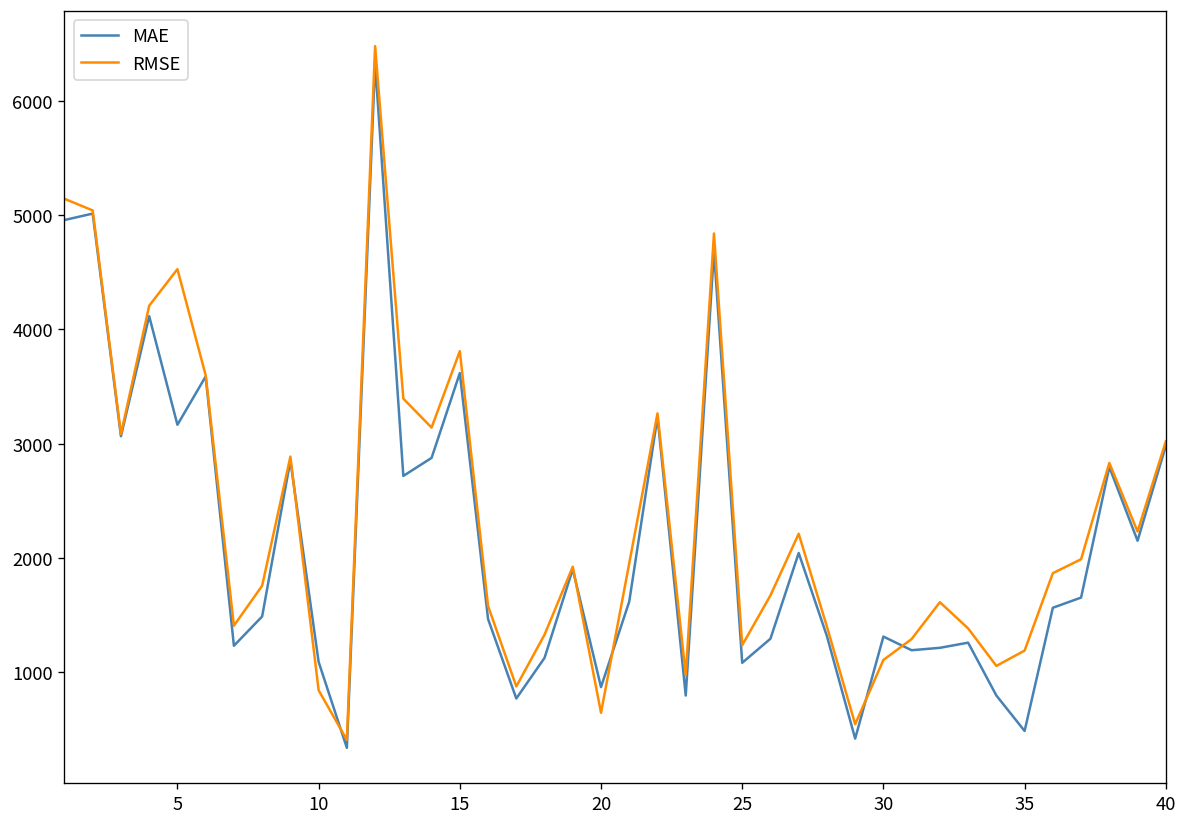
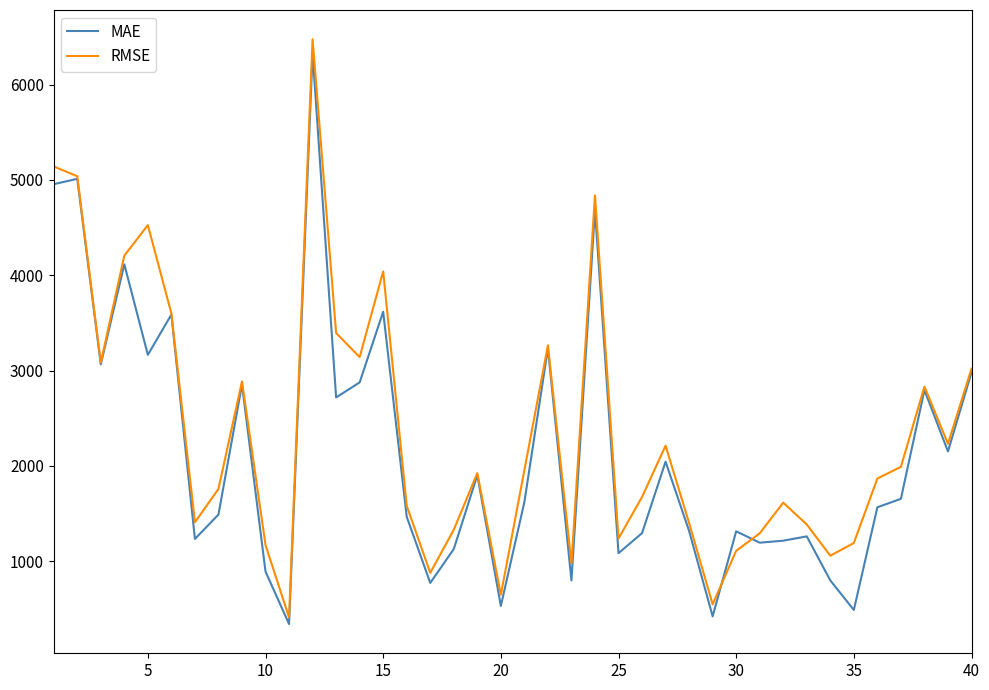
MAE, 10: 1100 -> 900
RMSE, 10: 800 -> 1200
RMSE, 15: 3800 -> 4000
MAE, 20: 900 -> 500
